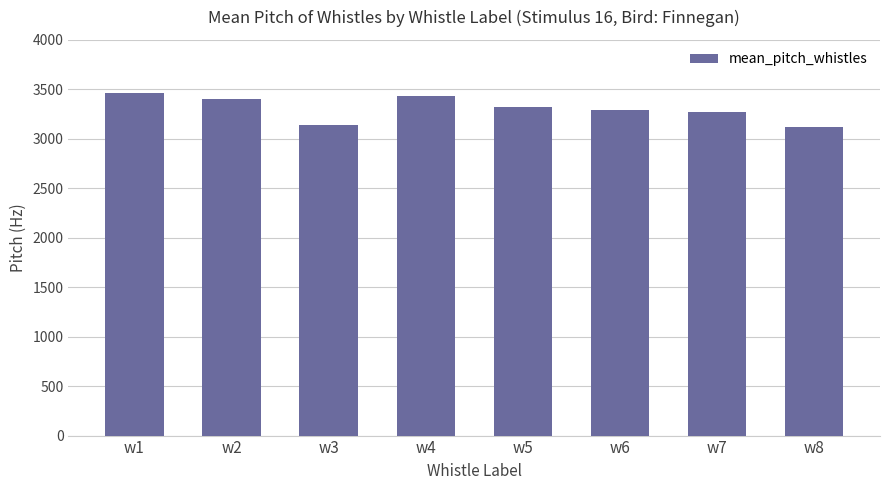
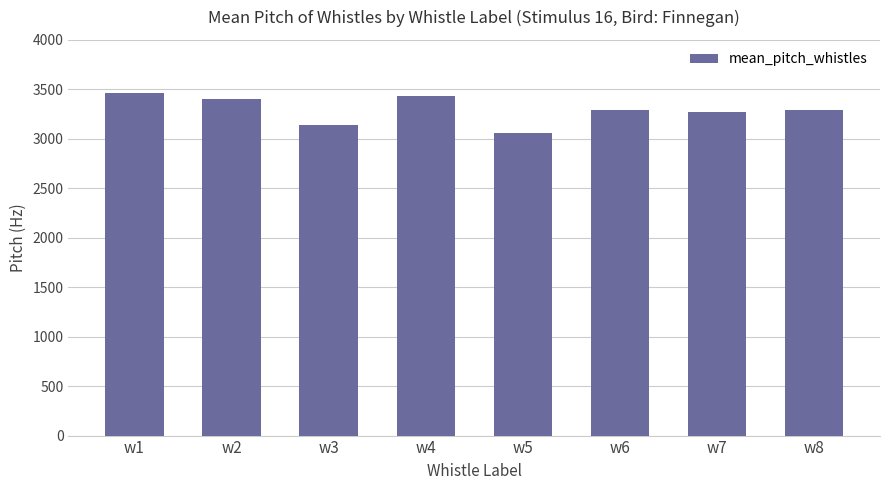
w5: 3300 -> 3100
w8: 3100 -> 3300
